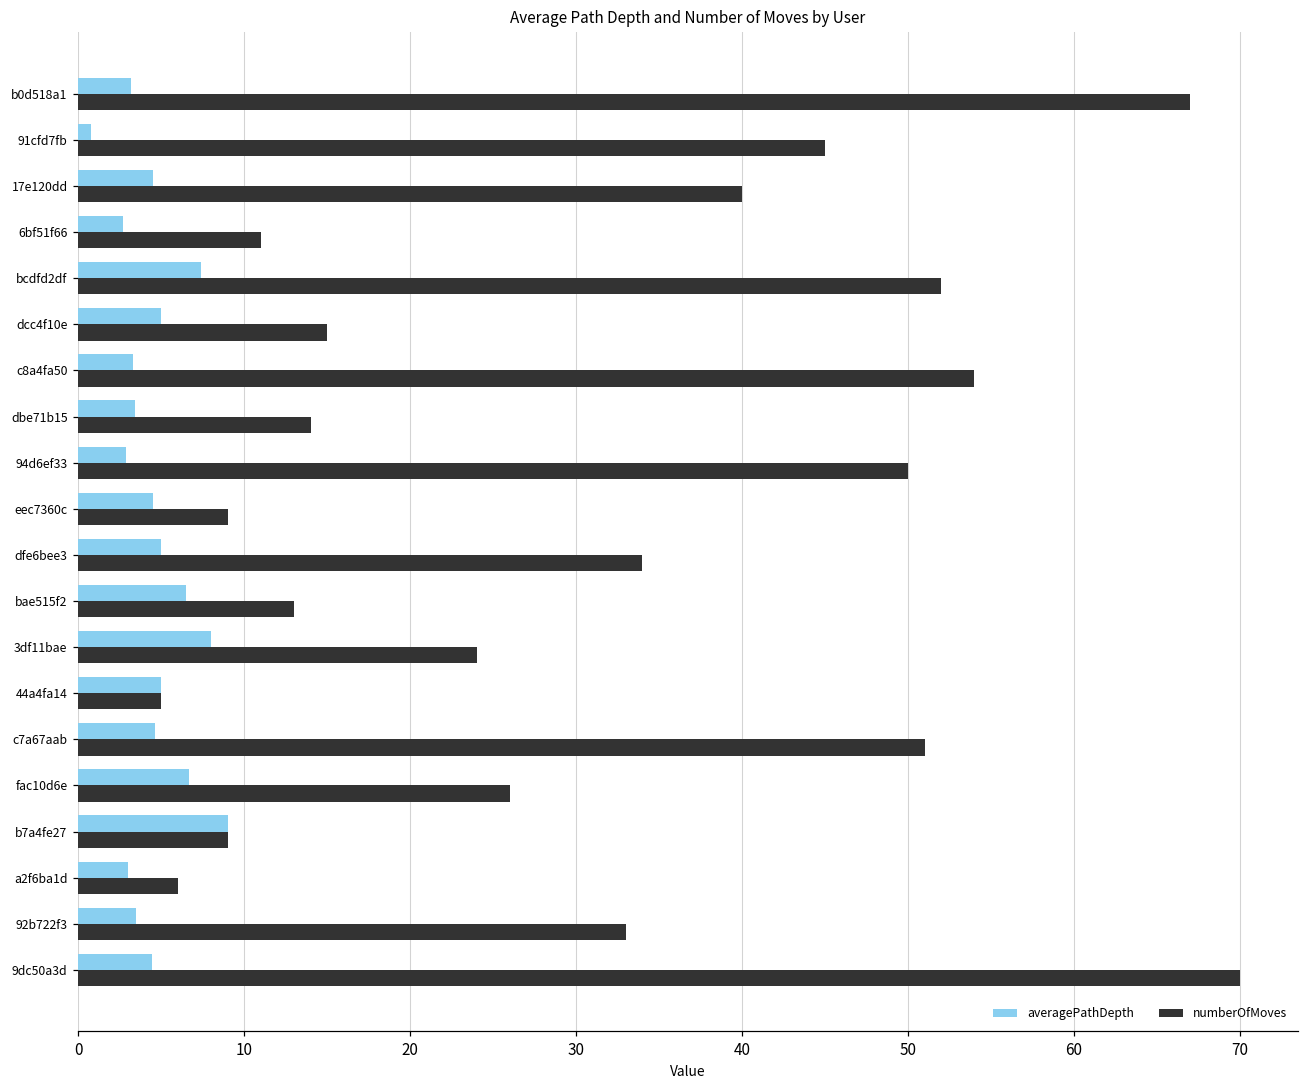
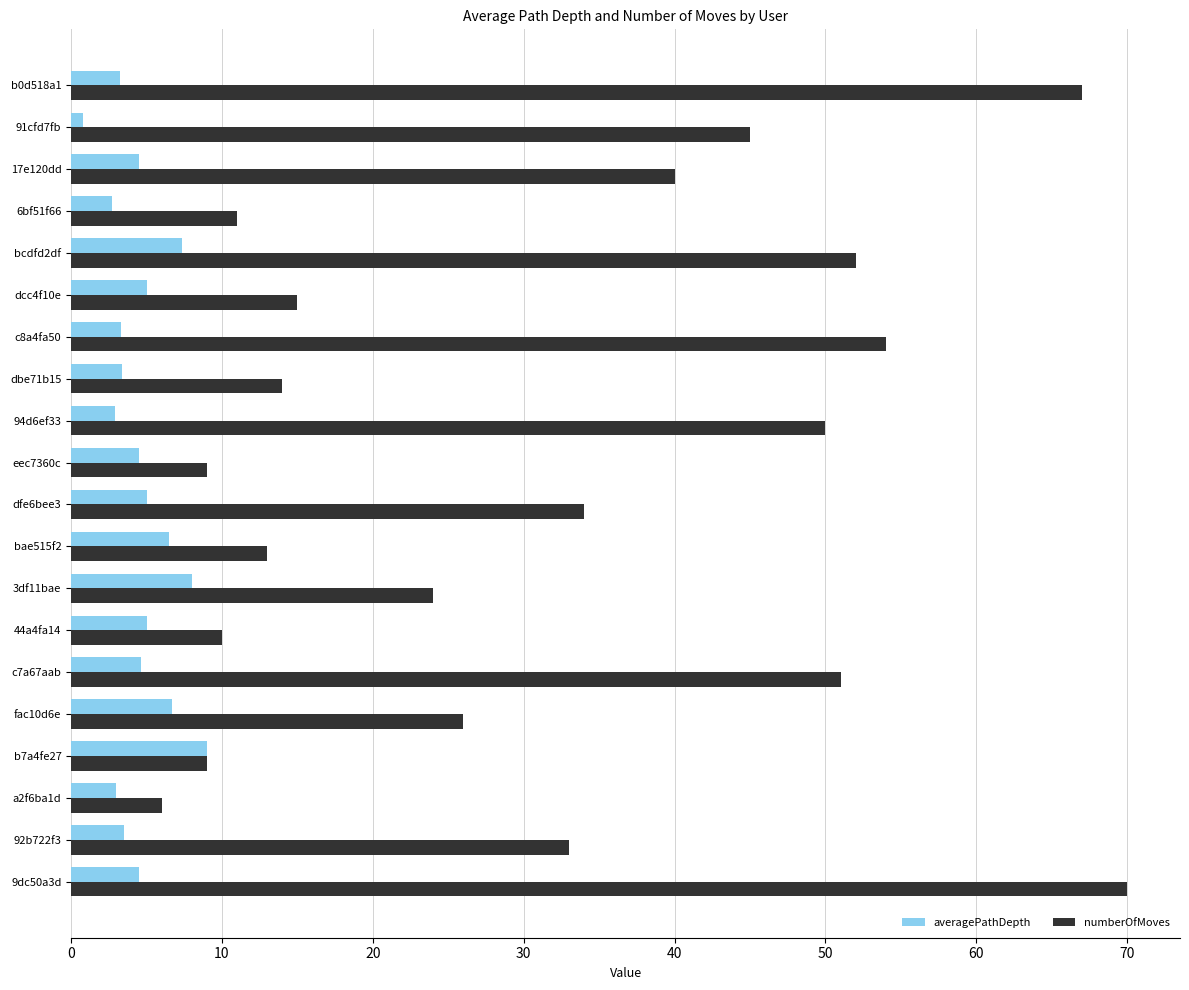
numberOfMoves, 44a4fa14: 5 -> 10
